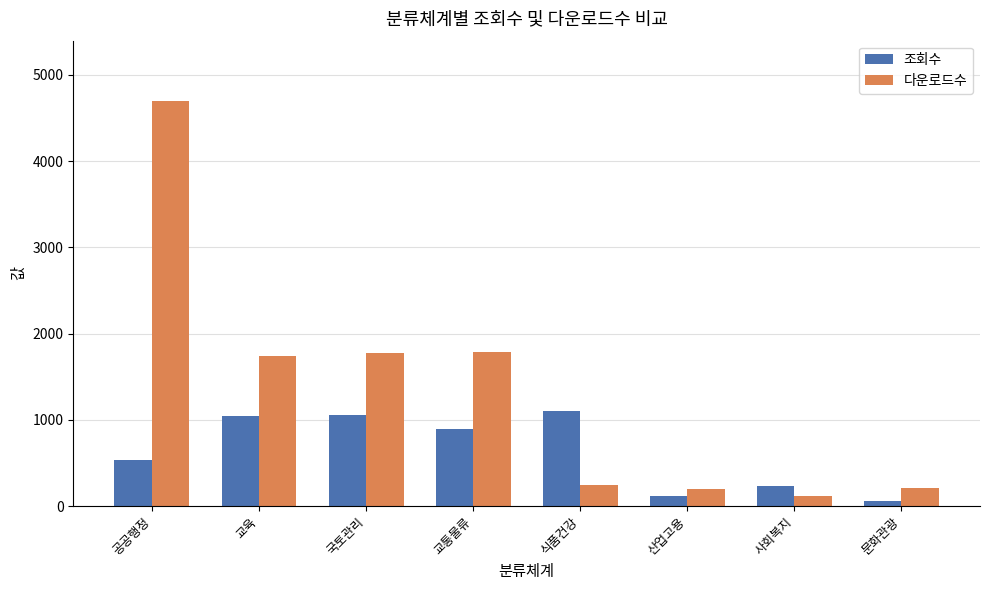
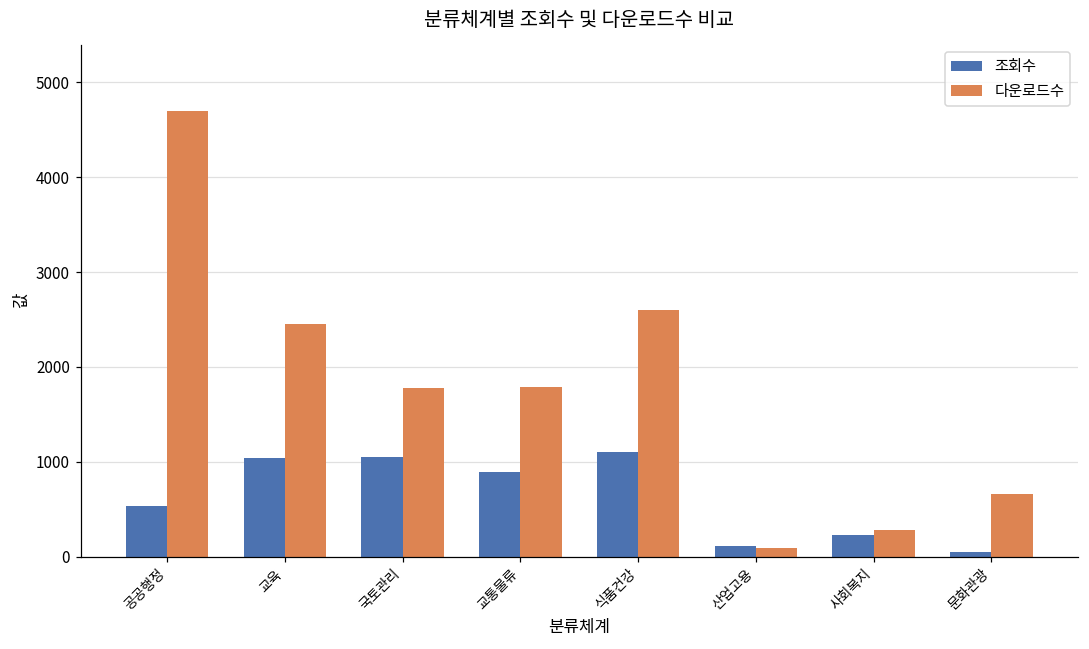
다운로드수, 교육: 1700 -> 2400
다운로드수, 식품건강: 200 -> 2600
다운로드수, 산업고용: 200 -> 100
다운로드수, 사회복지: 100 -> 300
다운로드수, 문화관광: 200 -> 700
